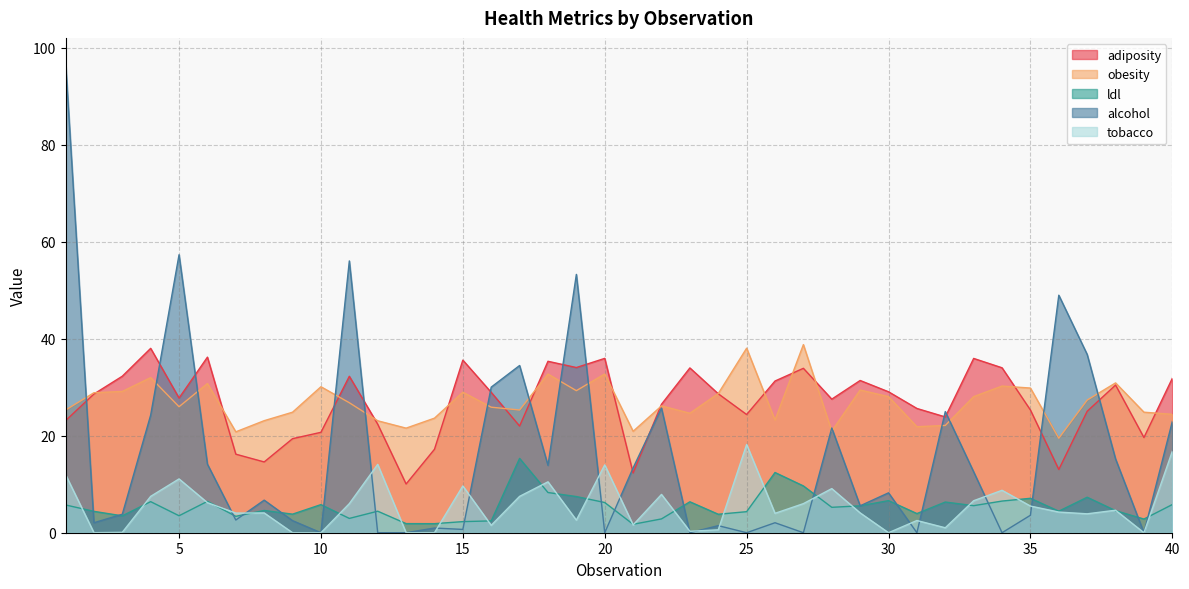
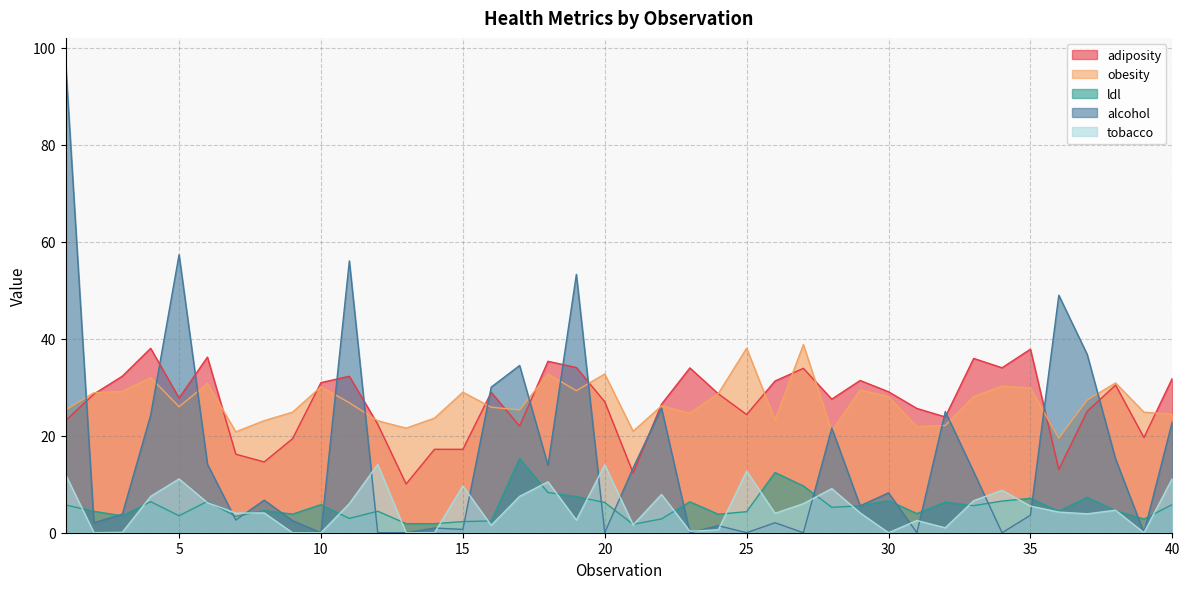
adiposity, 10: 21 -> 31
adiposity, 15: 36 -> 17
adiposity, 20: 36 -> 27
tobacco, 25: 18 -> 13
adiposity, 35: 25 -> 38
tobacco, 40: 17 -> 11
